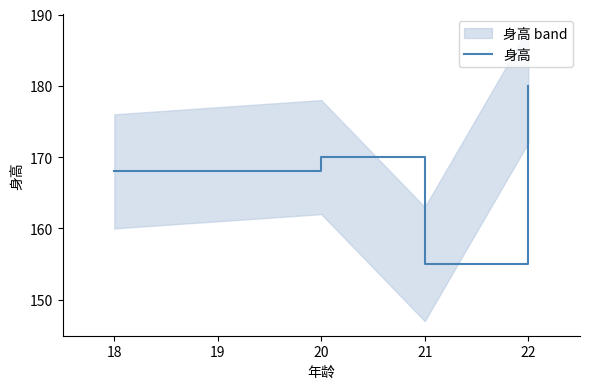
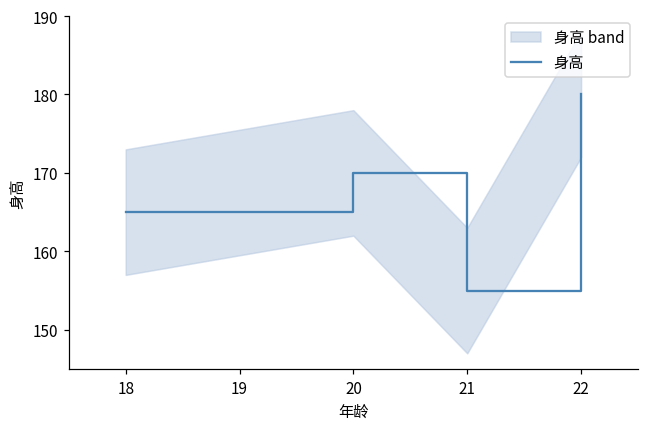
身高, 18: 168 -> 165
